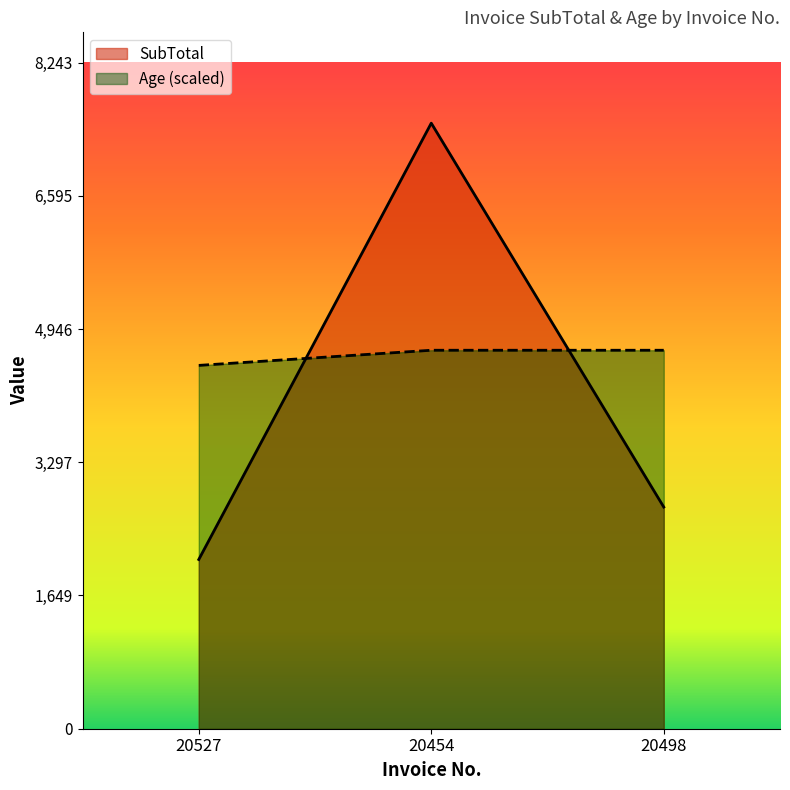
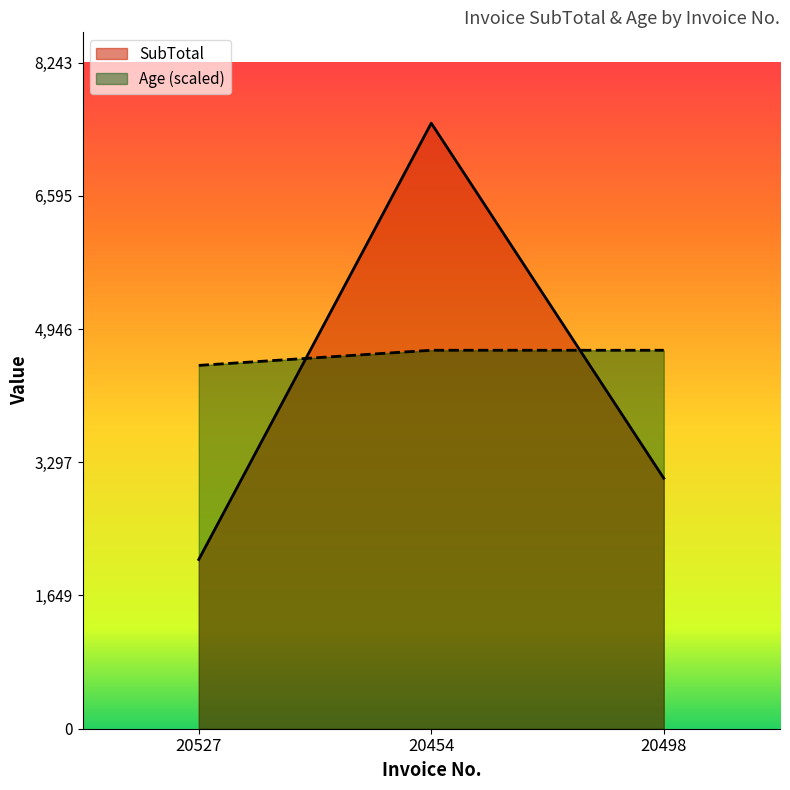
SubTotal, 20498: 2,700 -> 3,100
